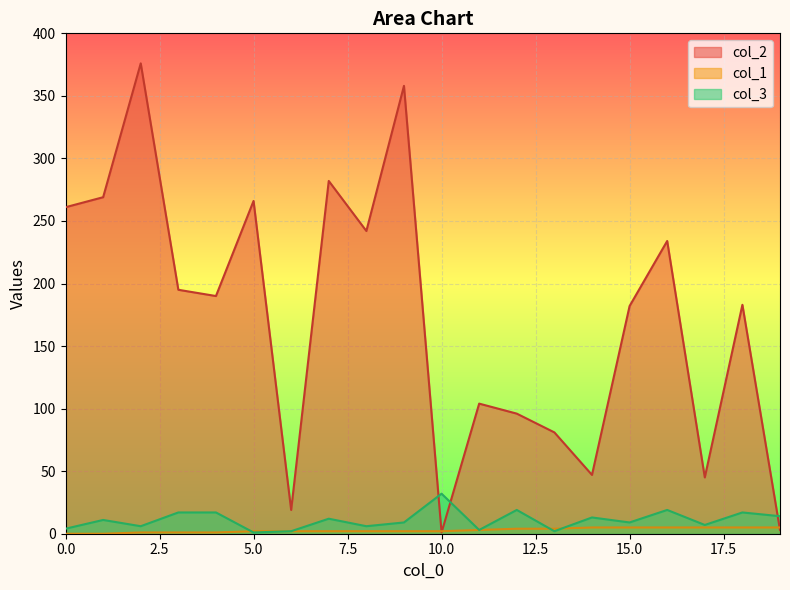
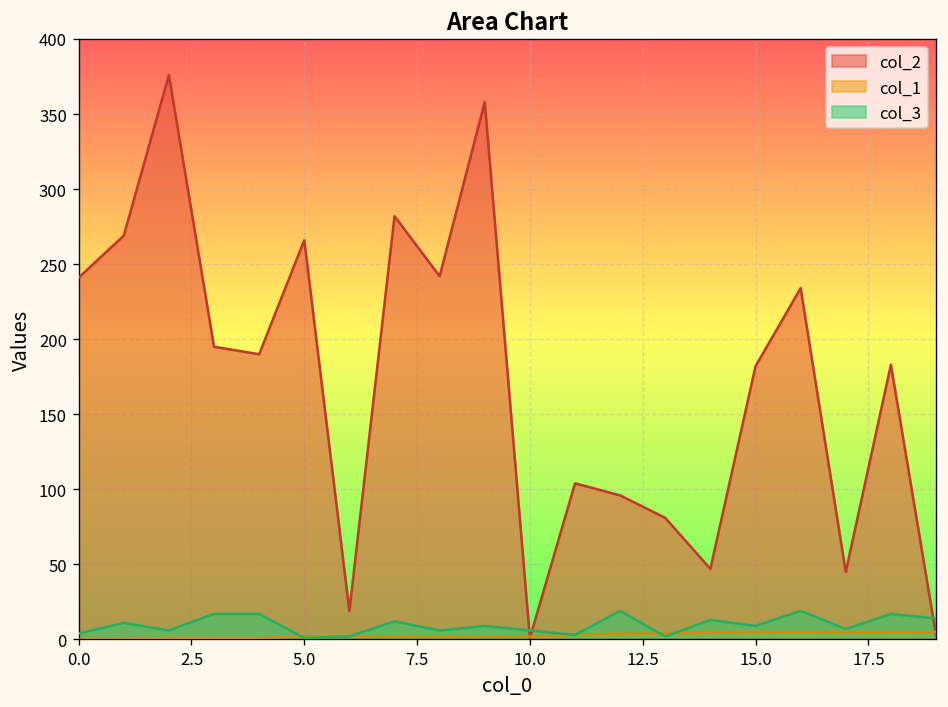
col_2, 0.0: 261 -> 241
col_3, 10.0: 32 -> 6
